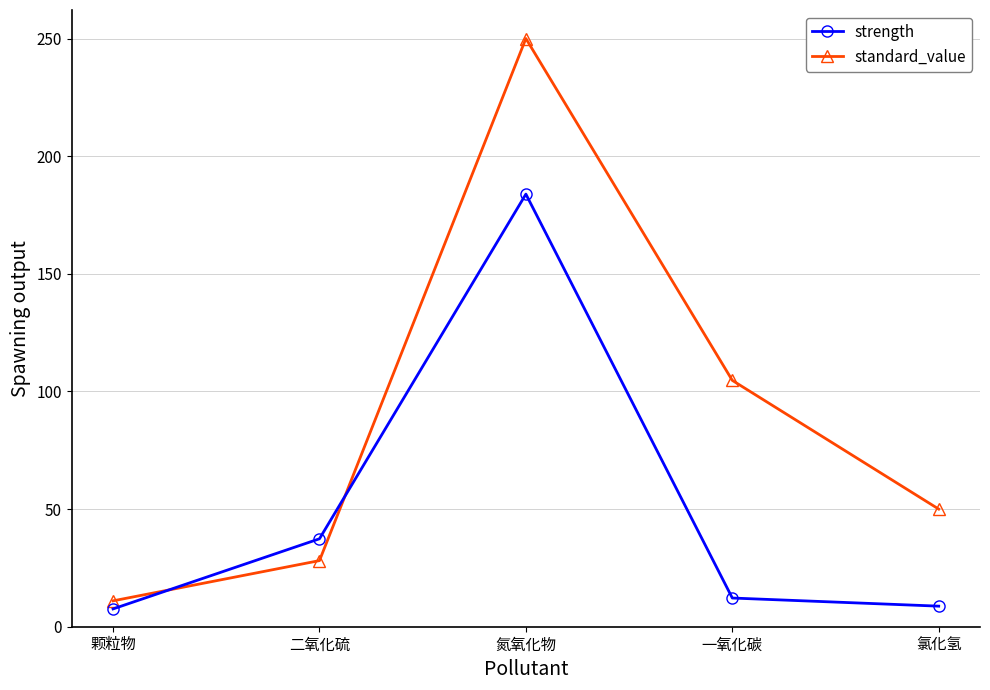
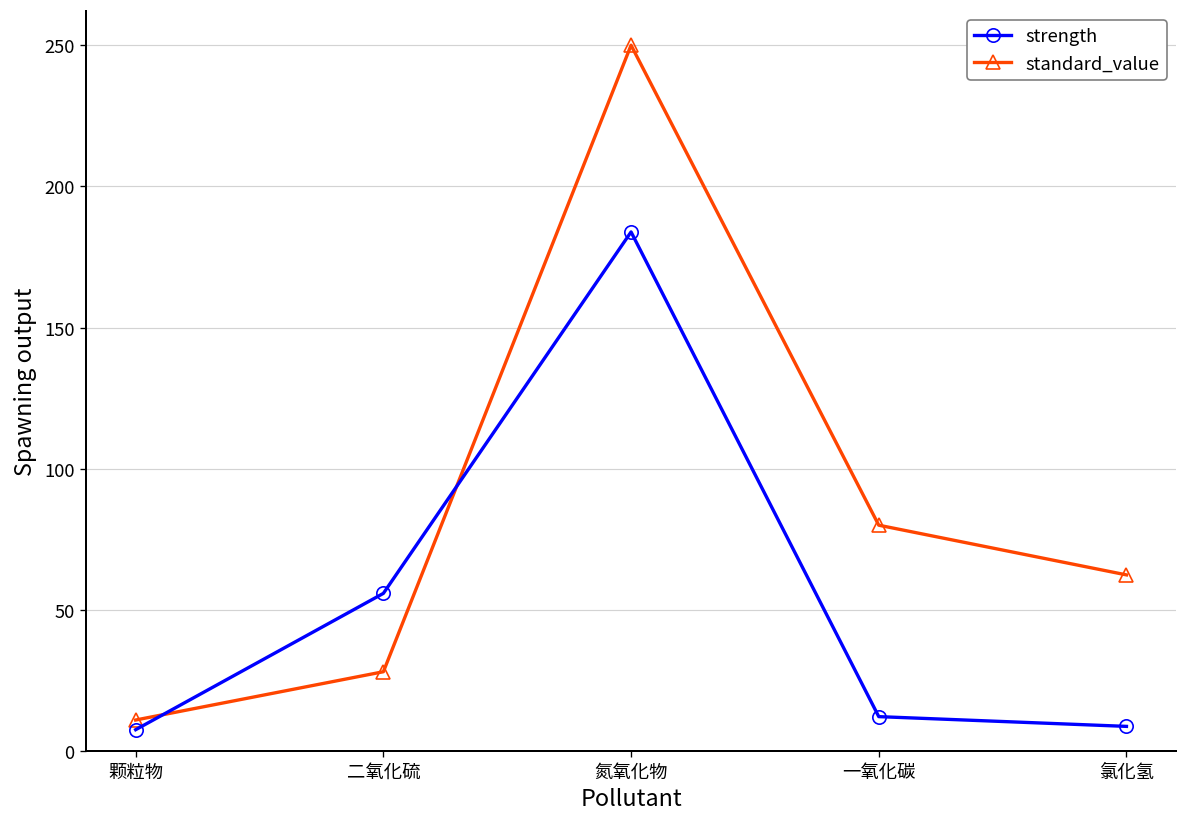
strength, 二氧化硫: 37 -> 56
standard_value, 一氧化碳: 105 -> 80
standard_value, 氯化氢: 50 -> 62
